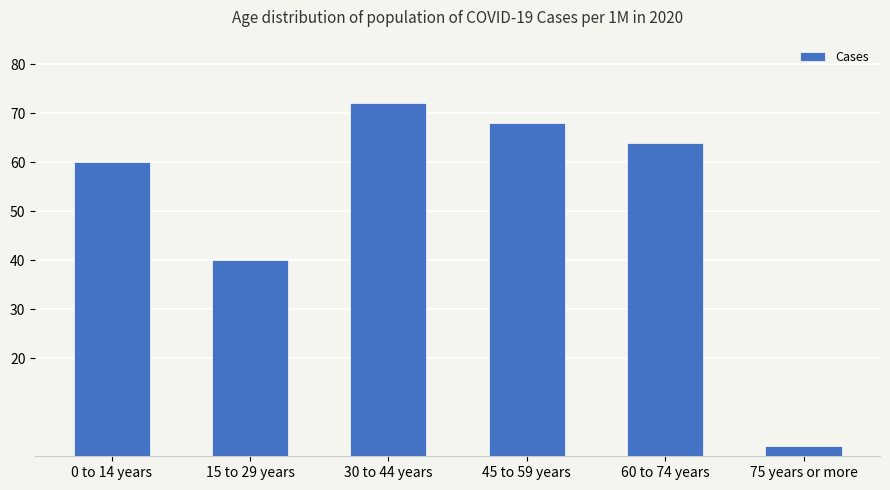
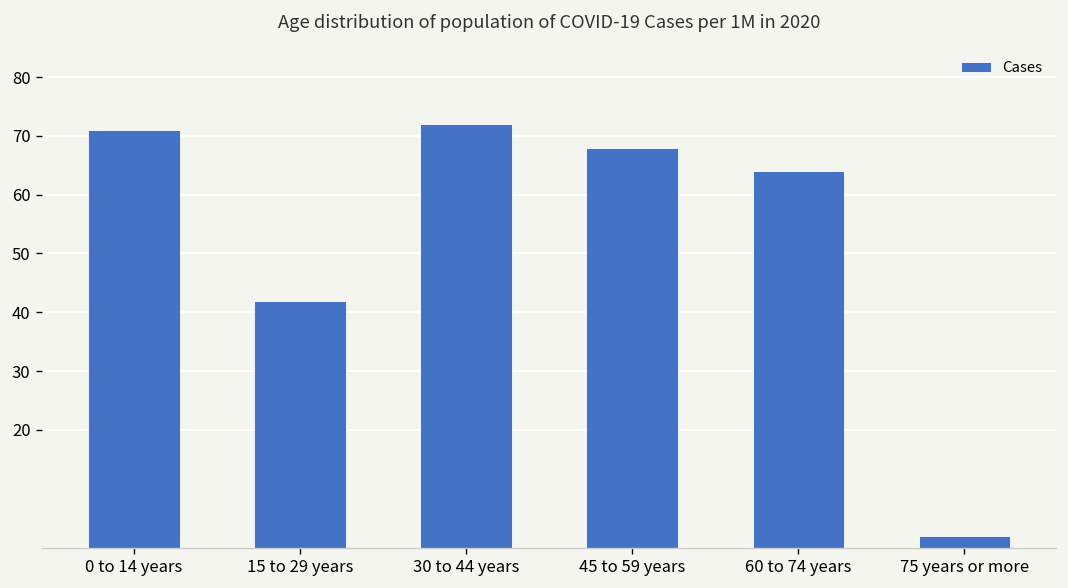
0 to 14 years: 60 -> 71
15 to 29 years: 40 -> 42
